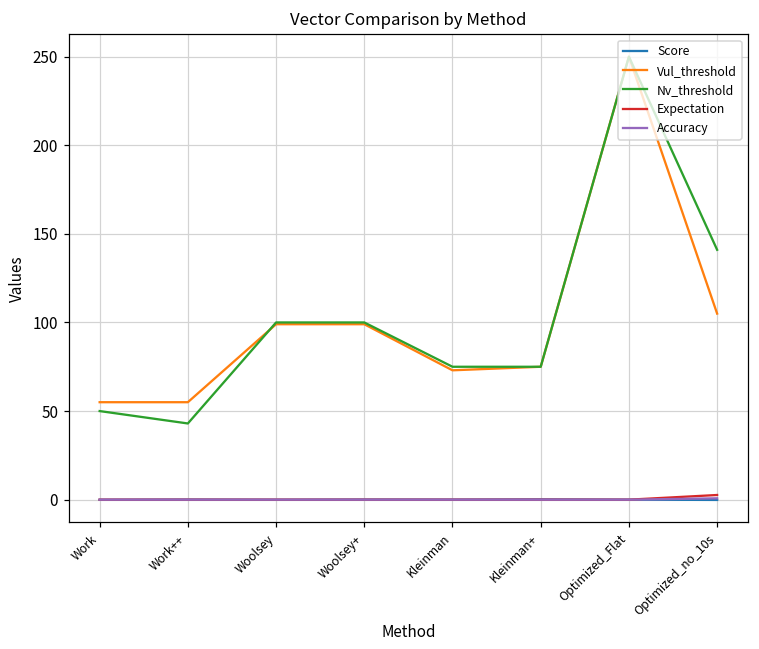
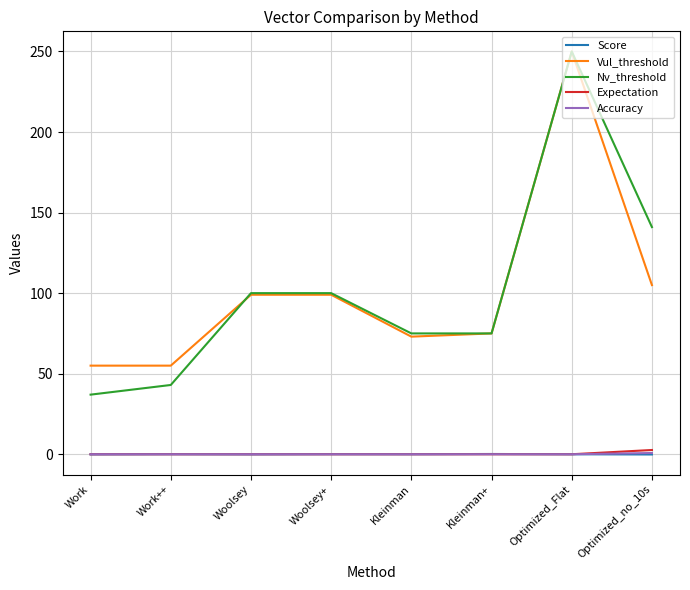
Nv_threshold, Work: 50 -> 37
